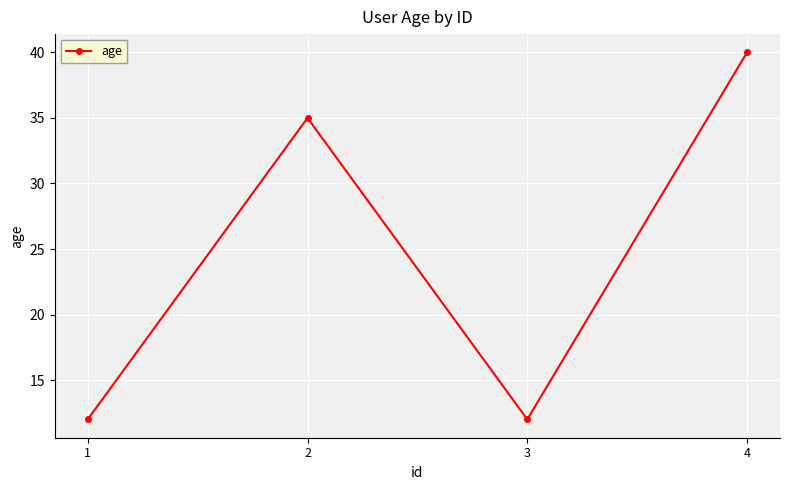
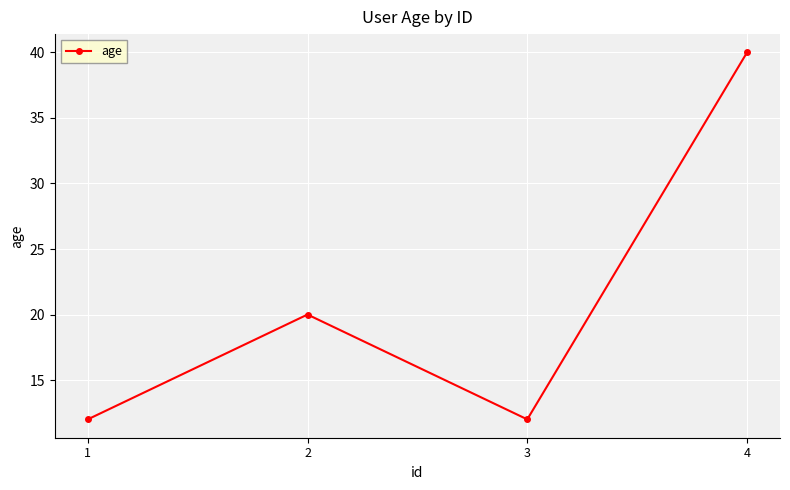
2: 35 -> 20
